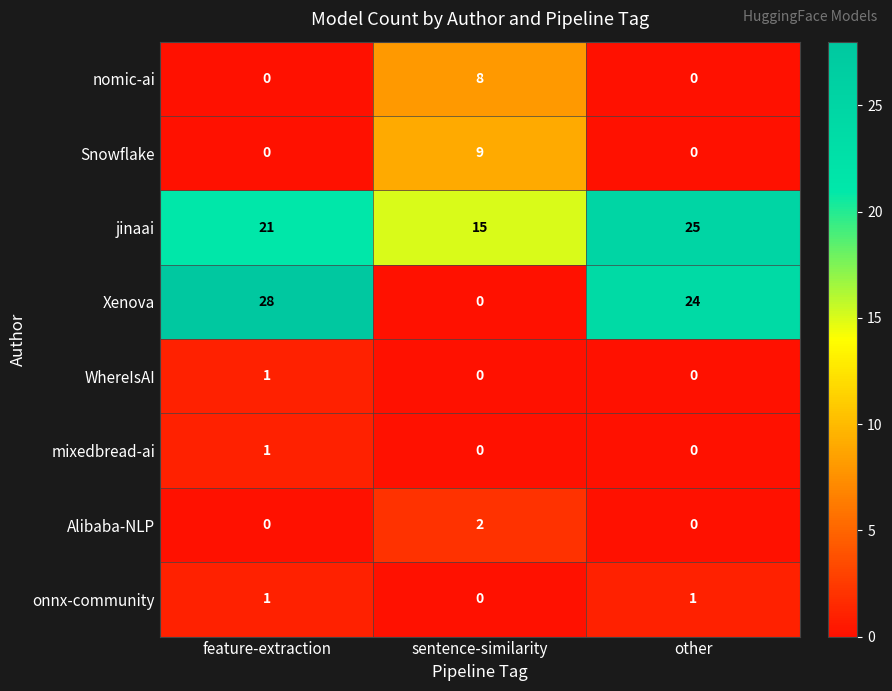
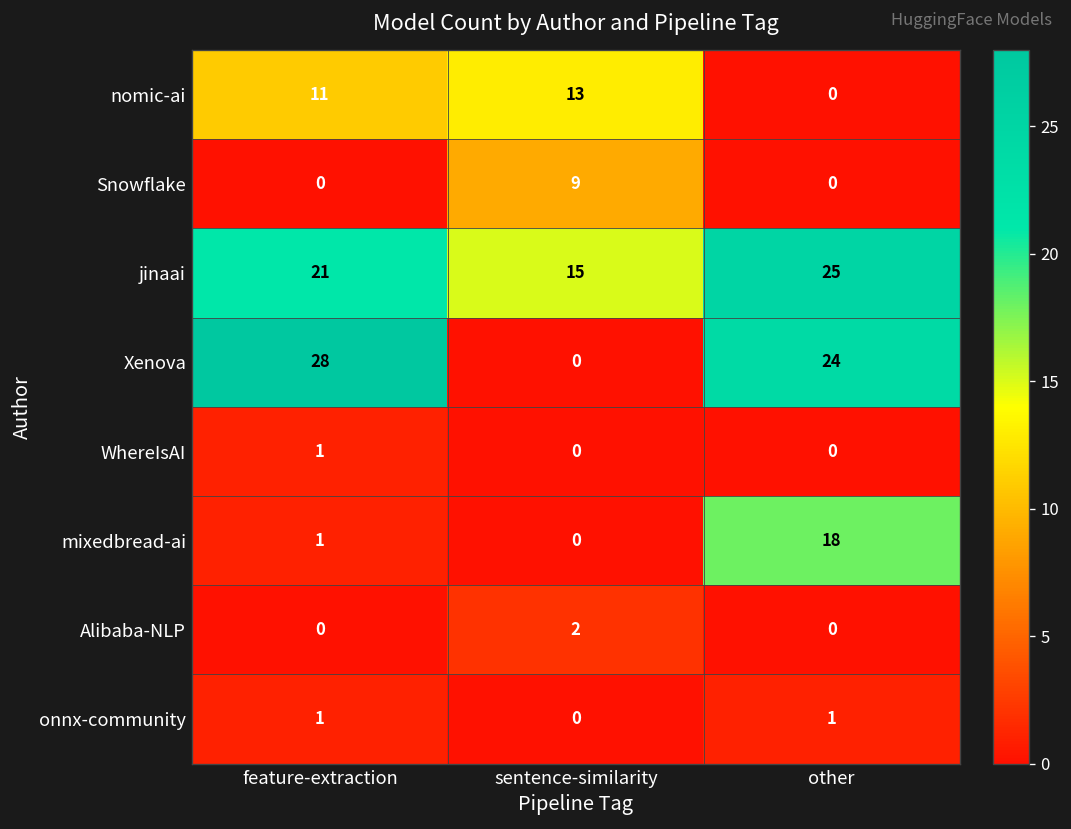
nomic-ai, feature-extraction: 0 -> 11
nomic-ai, sentence-similarity: 8 -> 13
mixedbread-ai, other: 0 -> 18
